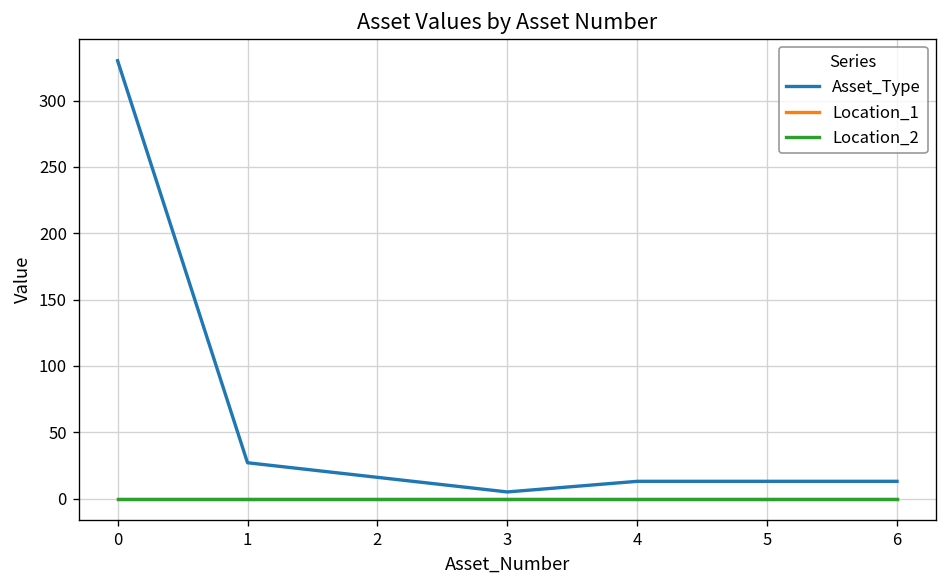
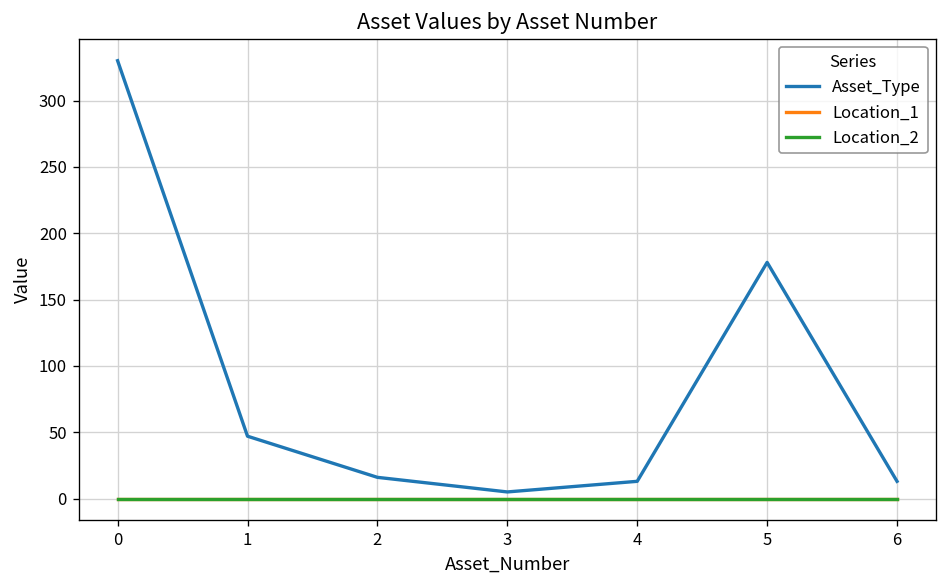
Asset_Type, 1: 27 -> 47
Asset_Type, 5: 13 -> 178
